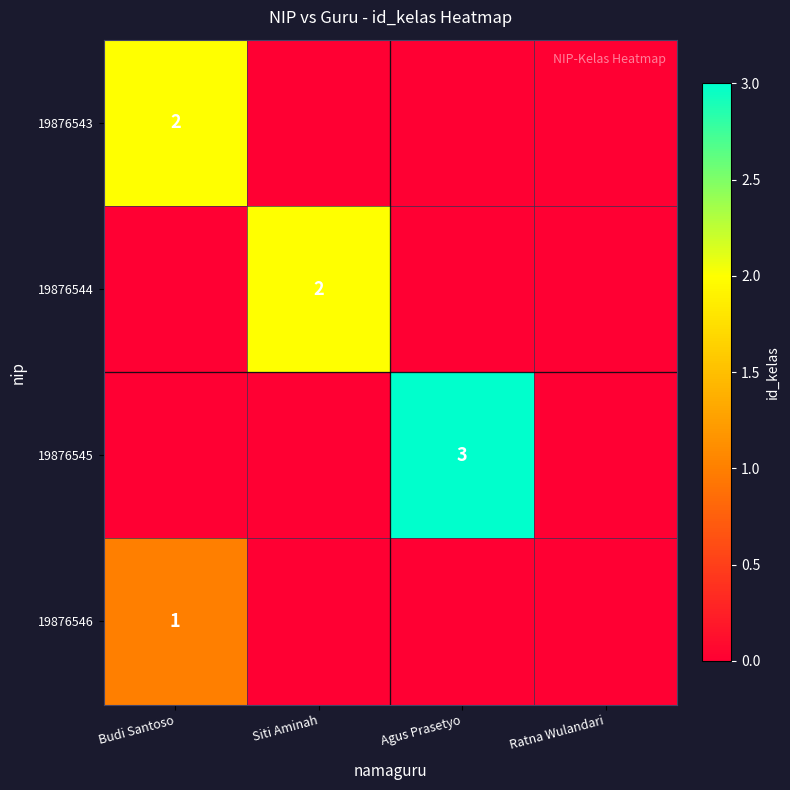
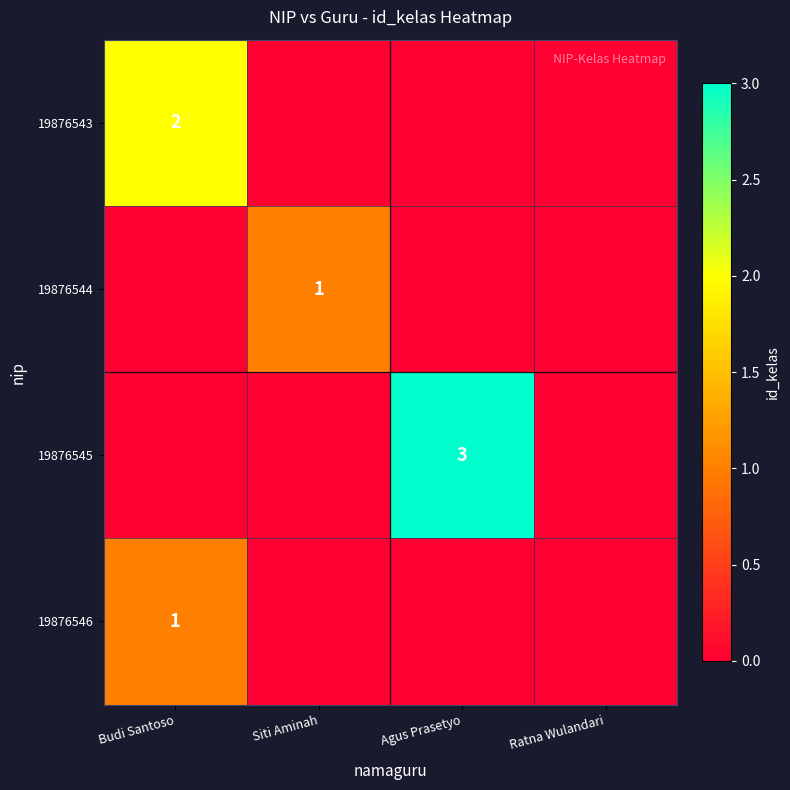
19876544, Siti Aminah: 2 -> 1
